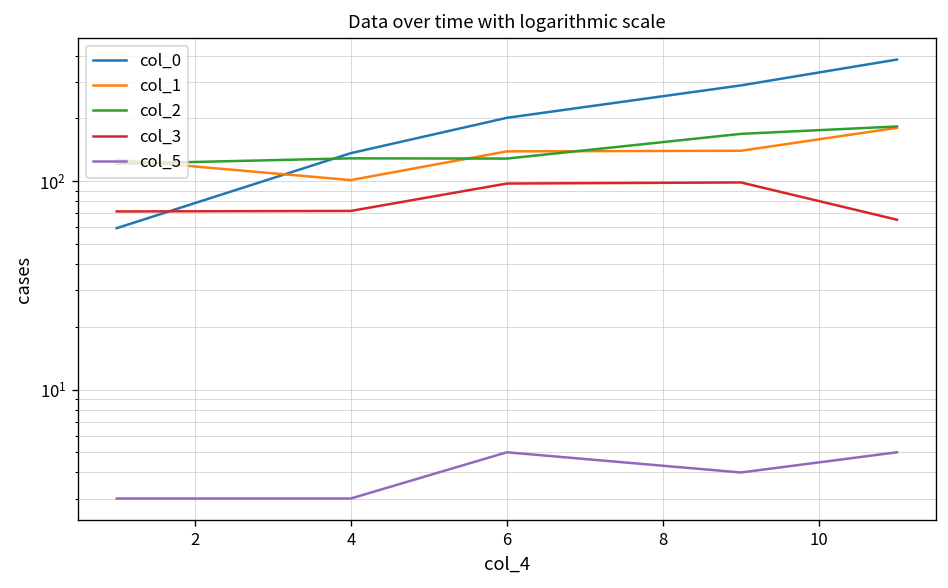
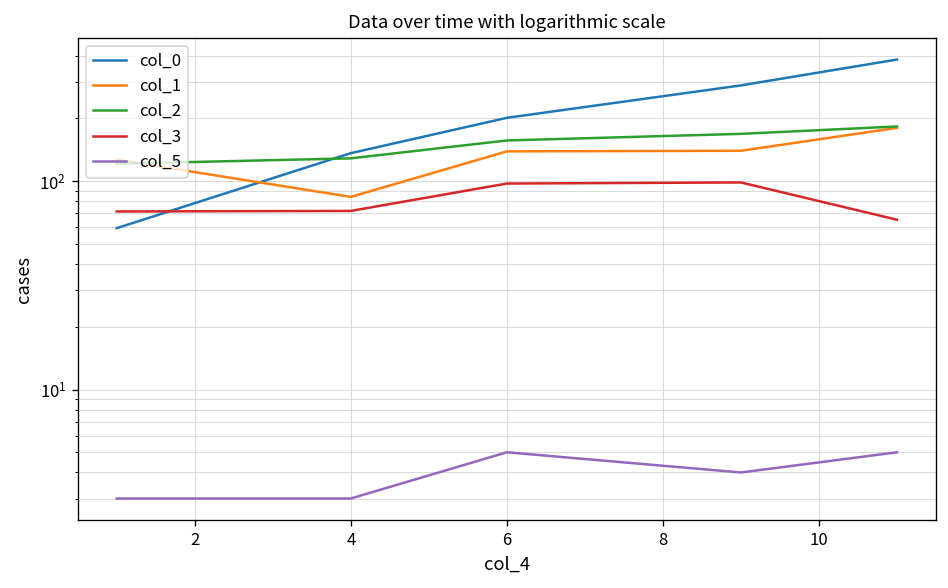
col_1, 4: 100 -> 80
col_2, 6: 130 -> 160
